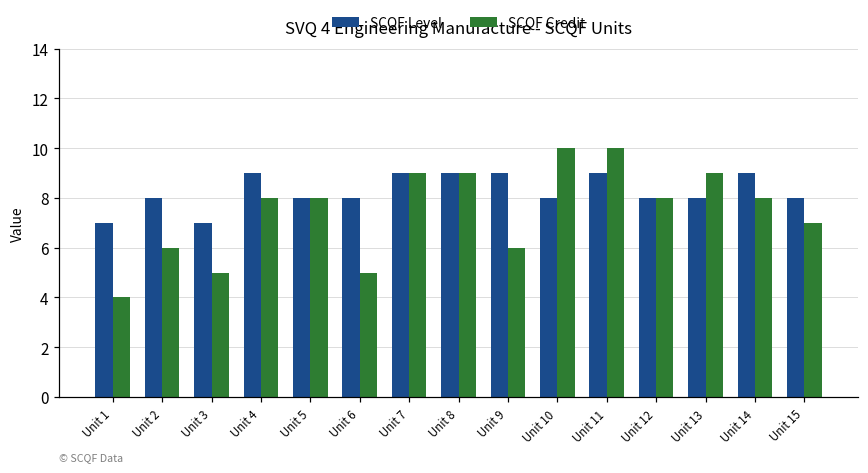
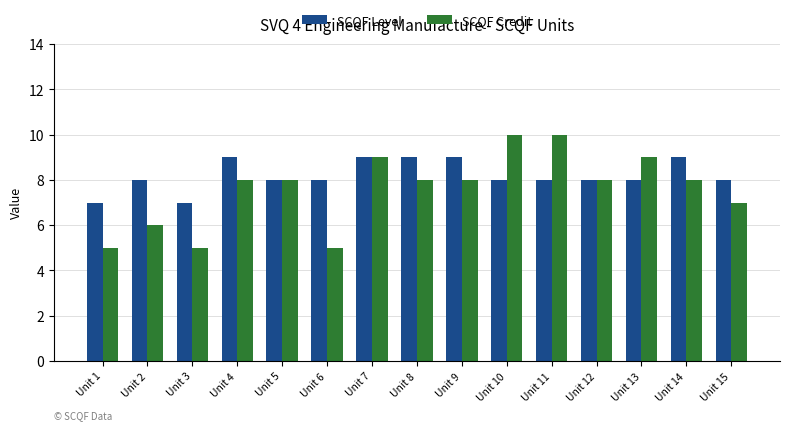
SCQF Credit, Unit 1: 4 -> 5
SCQF Credit, Unit 8: 9 -> 8
SCQF Credit, Unit 9: 6 -> 8
SCQF Level, Unit 11: 9 -> 8
